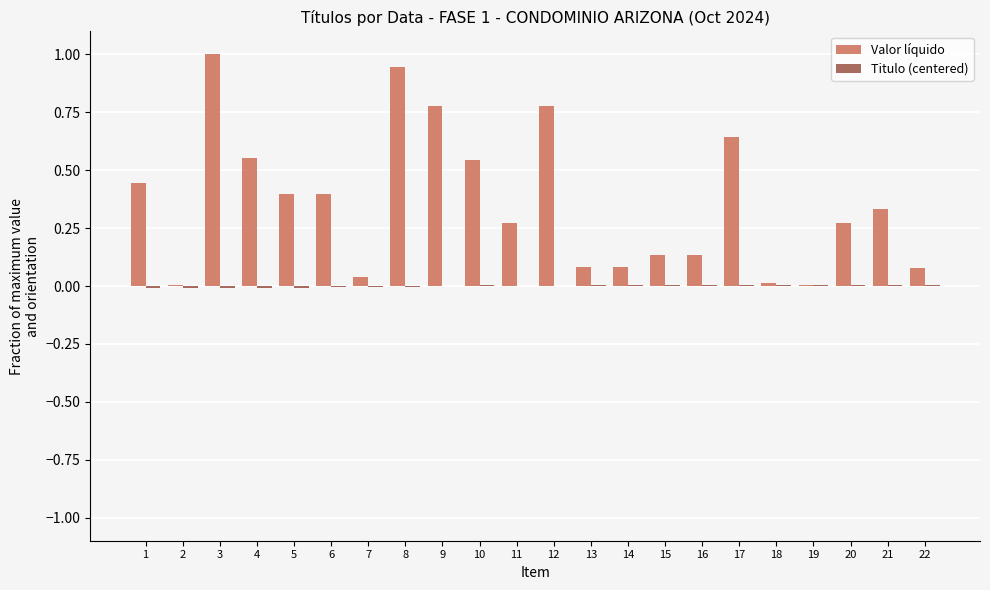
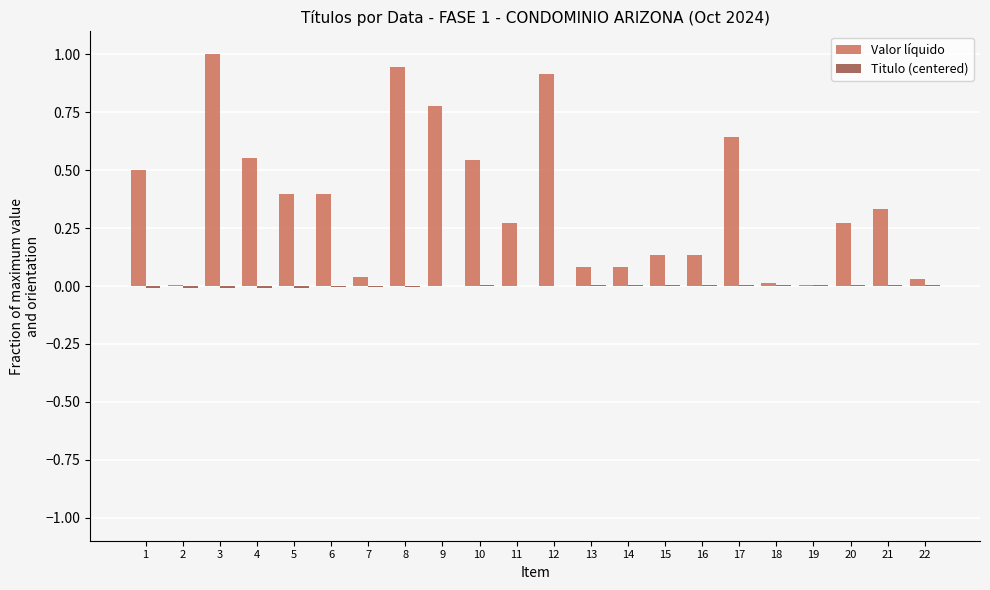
Valor líquido, 1: 0.45 -> 0.50
Valor líquido, 12: 0.78 -> 0.91
Valor líquido, 22: 0.08 -> 0.03
